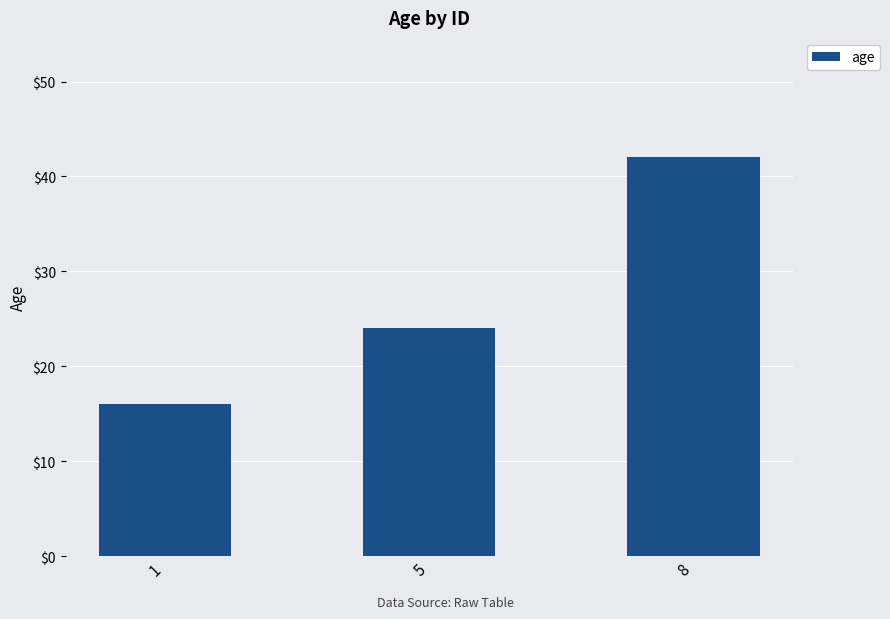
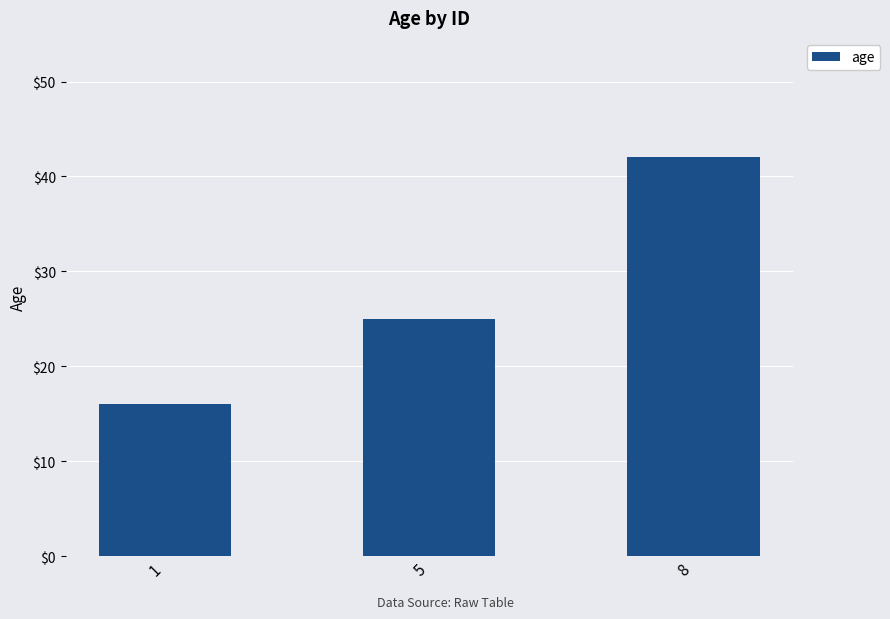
5: $24 -> $25
